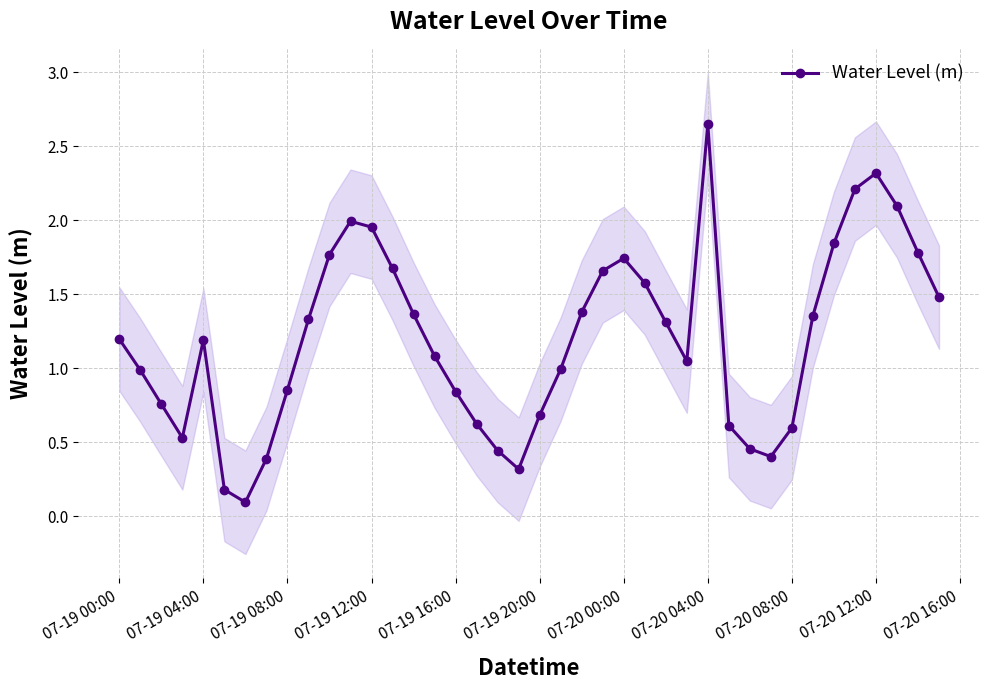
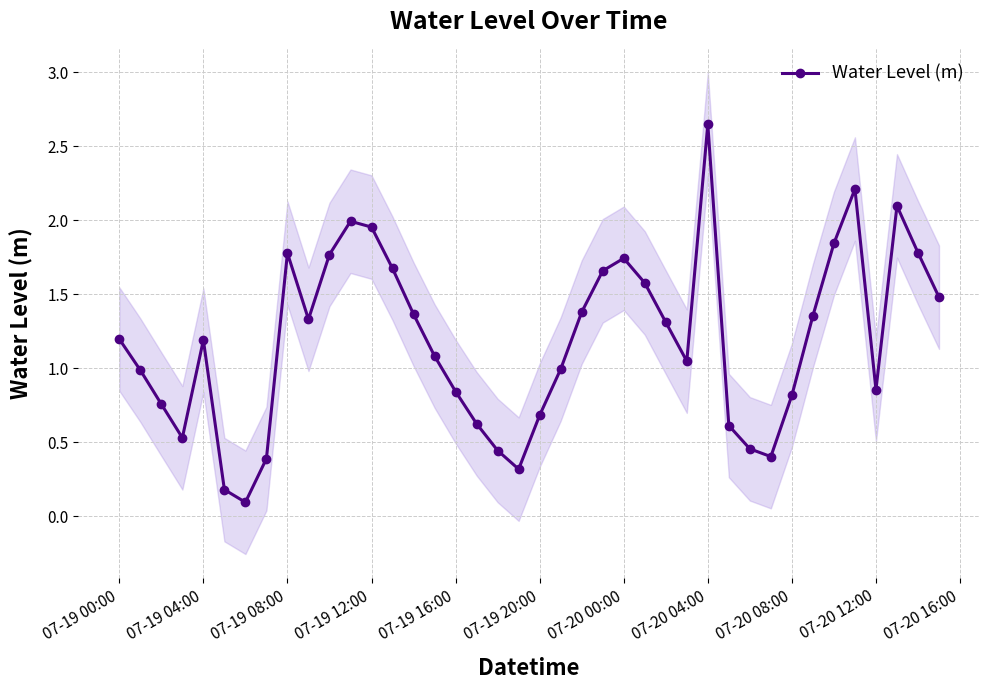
Water Level (m), 07-19 08:00: 0.85 -> 1.78
Water Level (m), 07-20 08:00: 0.60 -> 0.82
Water Level (m), 07-20 12:00: 2.32 -> 0.85
